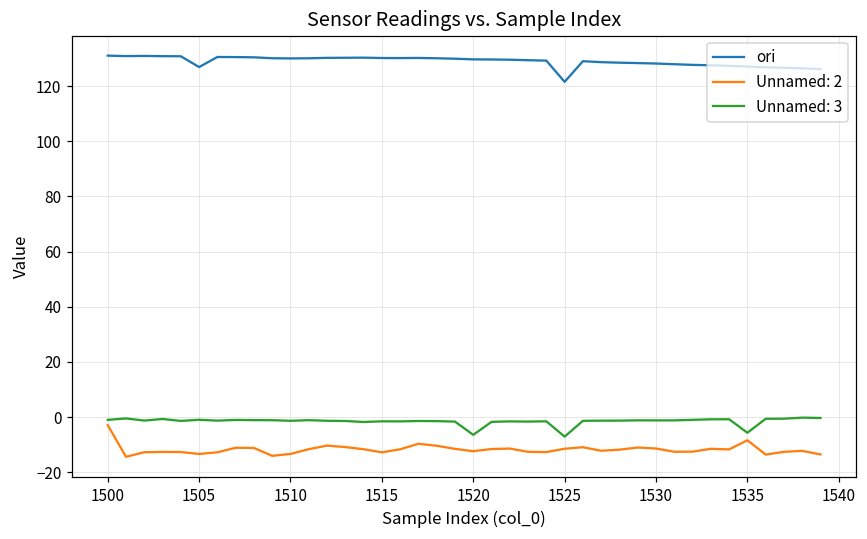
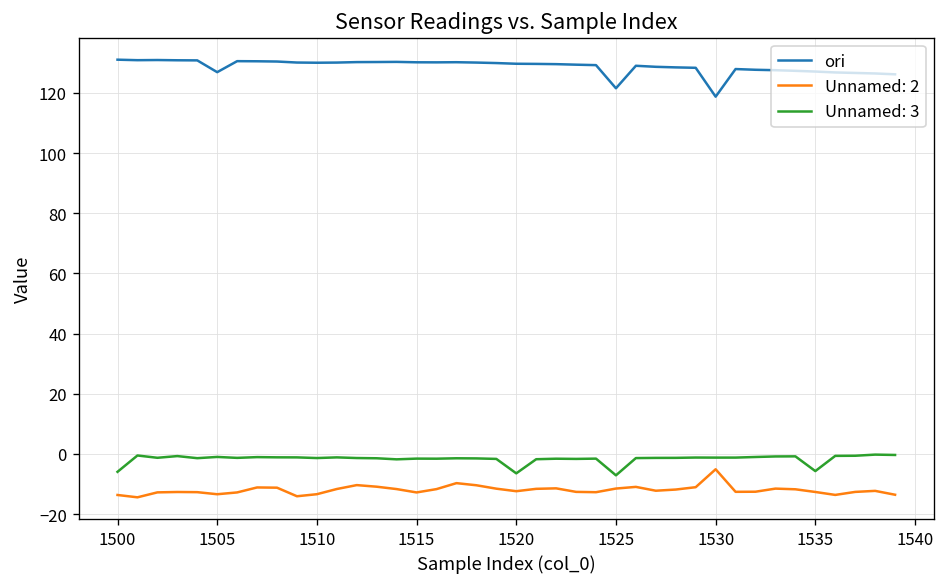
Unnamed: 2, 1500: -3 -> -14
Unnamed: 3, 1500: -1 -> -6
ori, 1530: 128 -> 119
Unnamed: 2, 1530: -11 -> -5
Unnamed: 2, 1535: -8 -> -13
